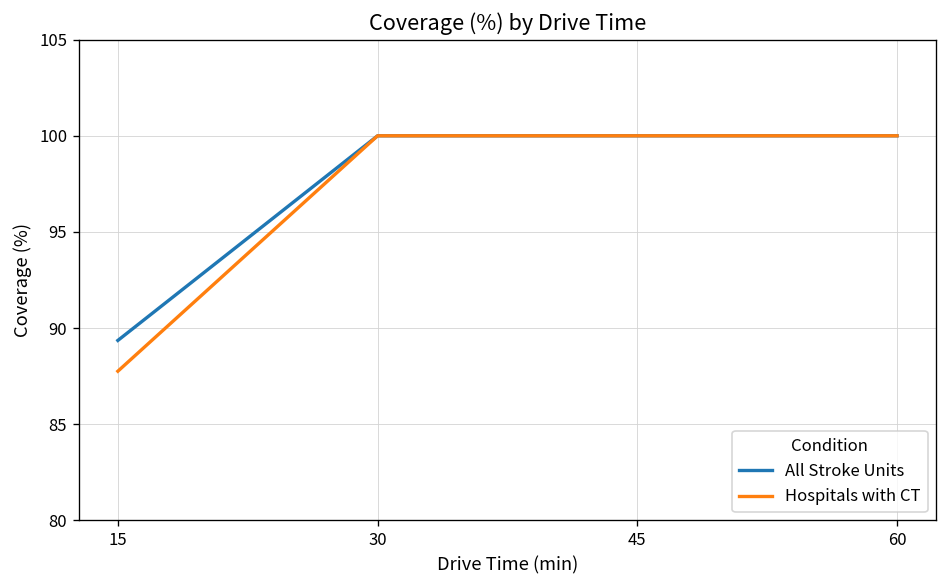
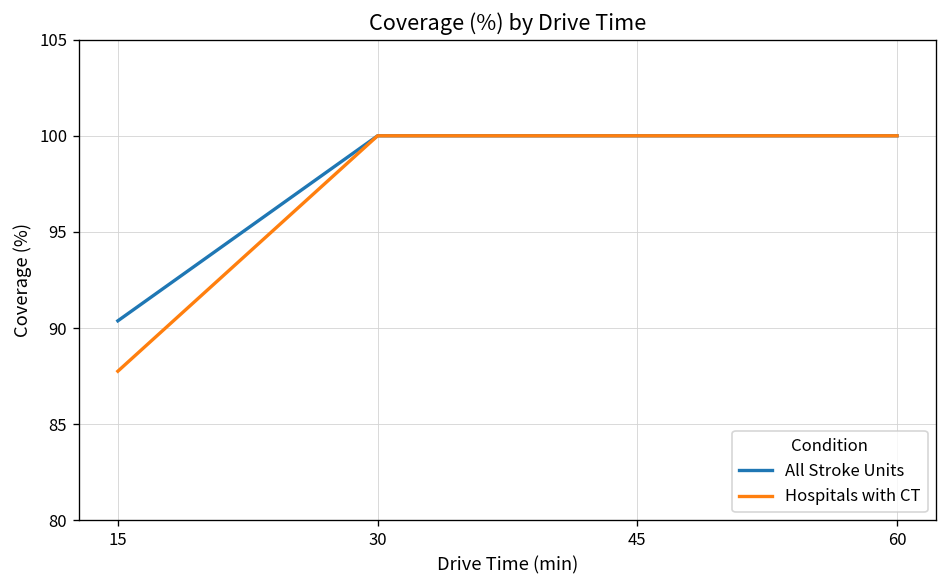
All Stroke Units, 15: 89.4 -> 90.4
